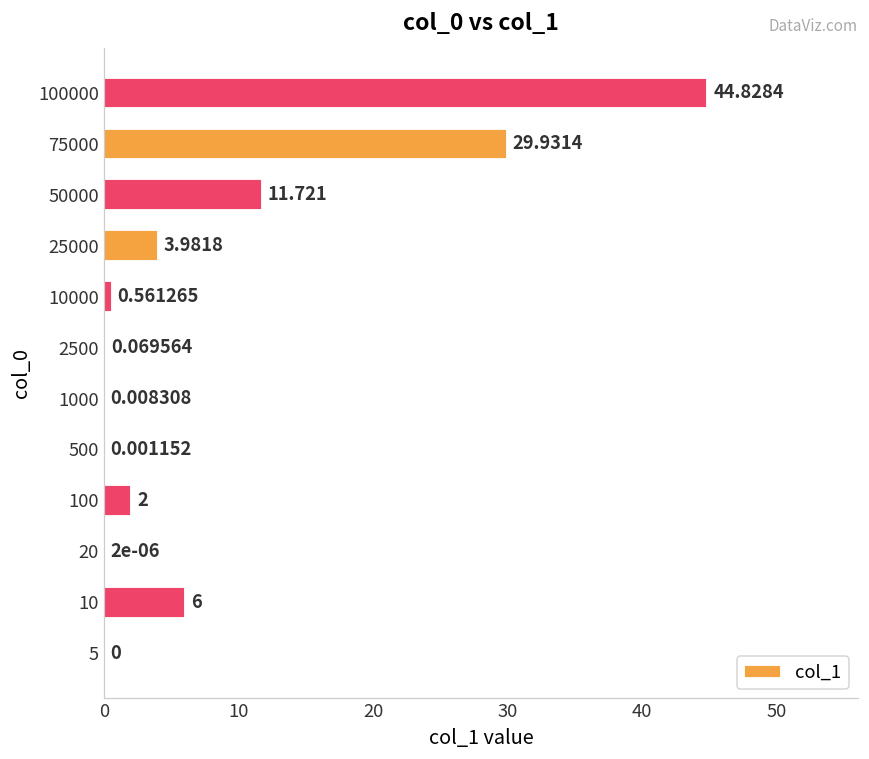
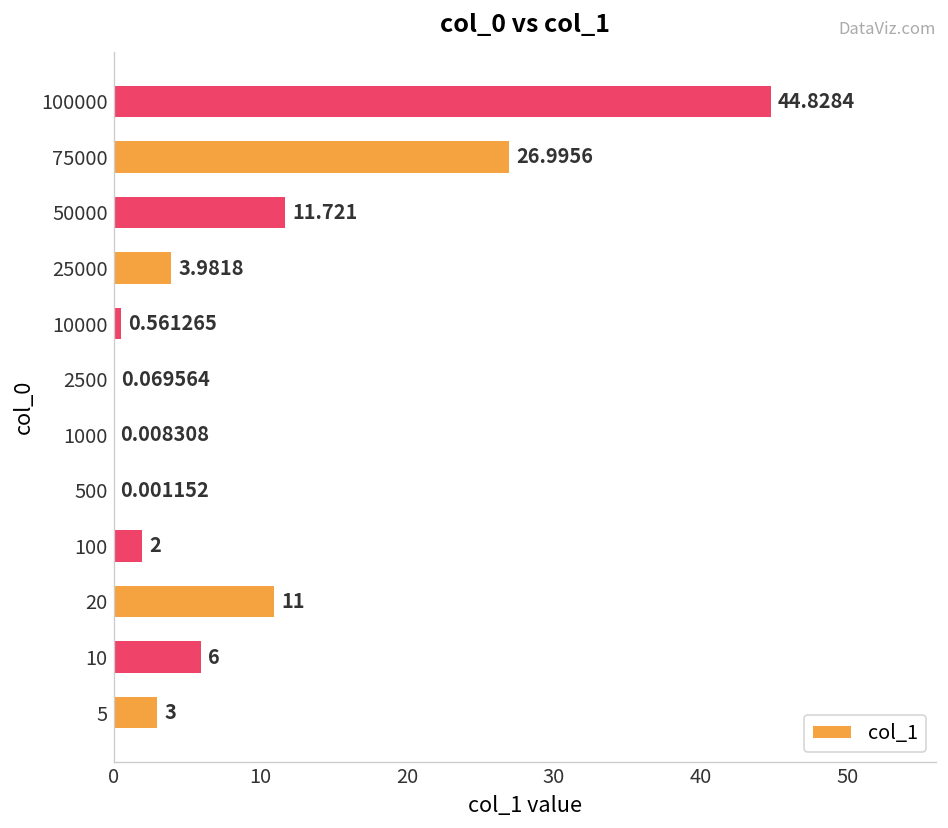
75000: 29.9314 -> 26.9956
20: 2e-06 -> 11
5: 0 -> 3
